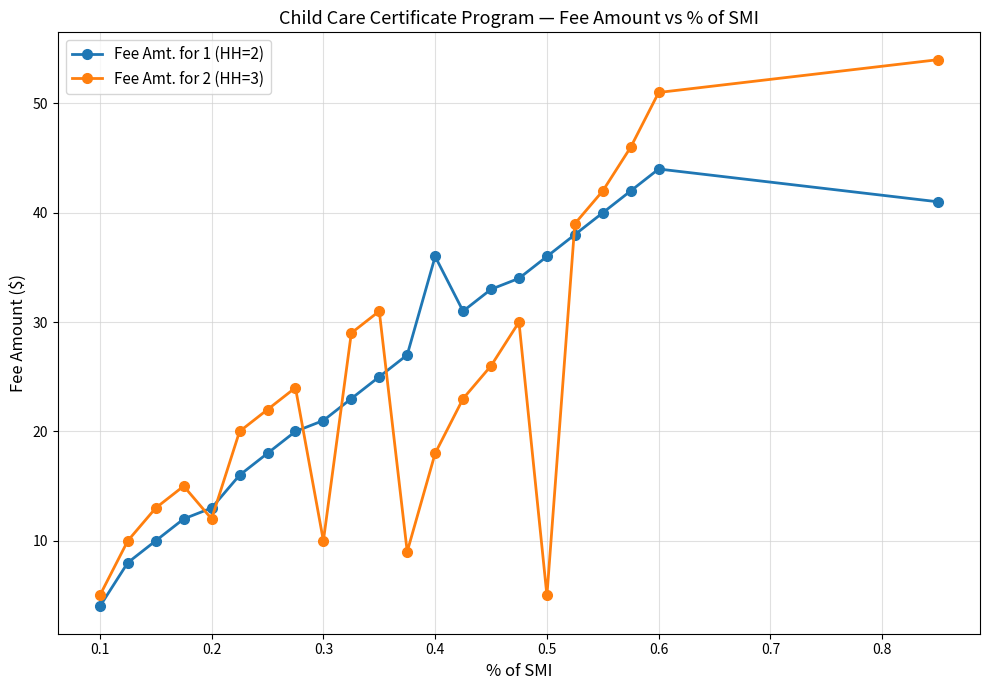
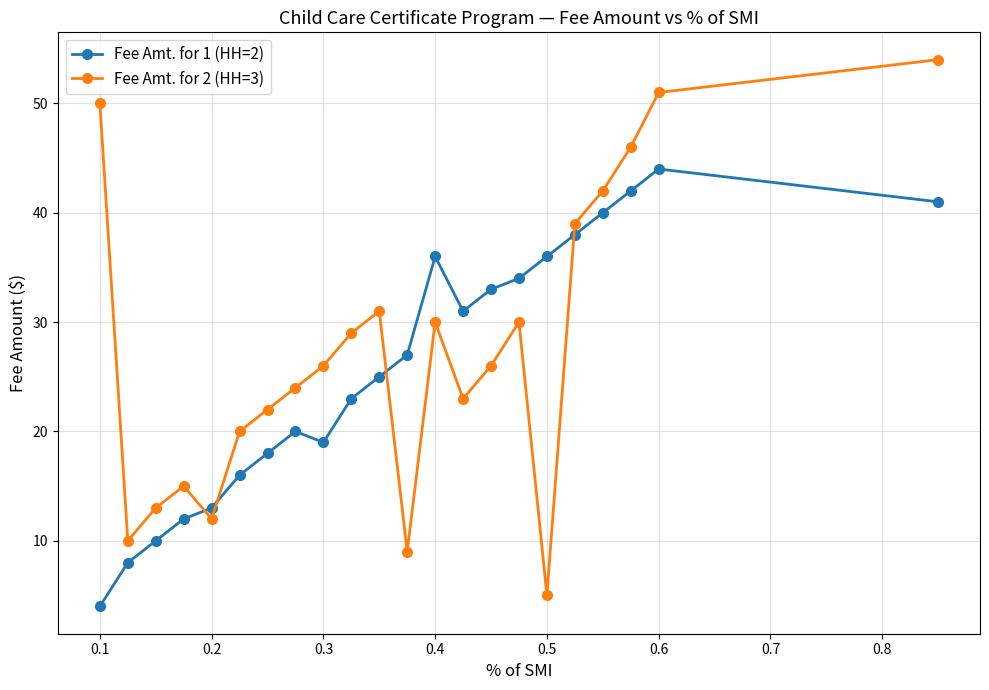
Fee Amt. for 2 (HH=3), 0.1: 5 -> 50
Fee Amt. for 1 (HH=2), 0.3: 21 -> 19
Fee Amt. for 2 (HH=3), 0.3: 10 -> 26
Fee Amt. for 2 (HH=3), 0.4: 18 -> 30
